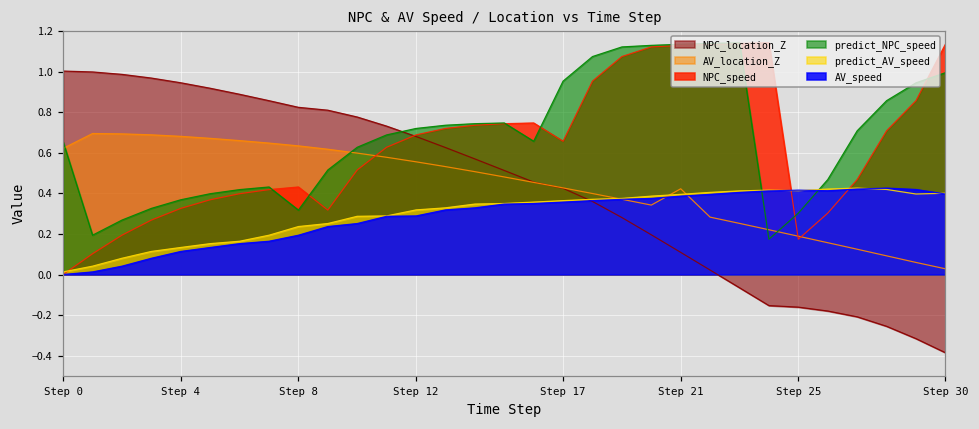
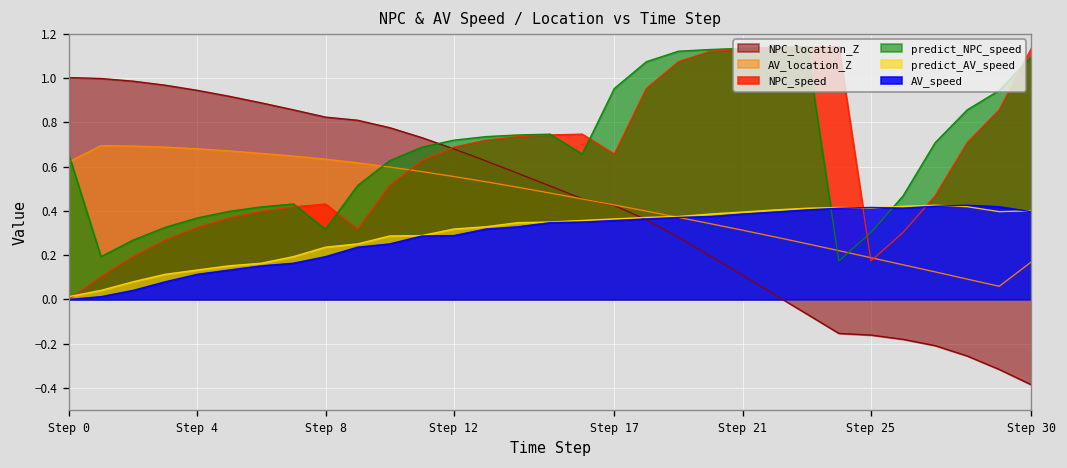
AV_location_Z, Step 21: 0.42 -> 0.31
AV_location_Z, Step 30: 0.03 -> 0.17
predict_NPC_speed, Step 30: 1.00 -> 1.10
